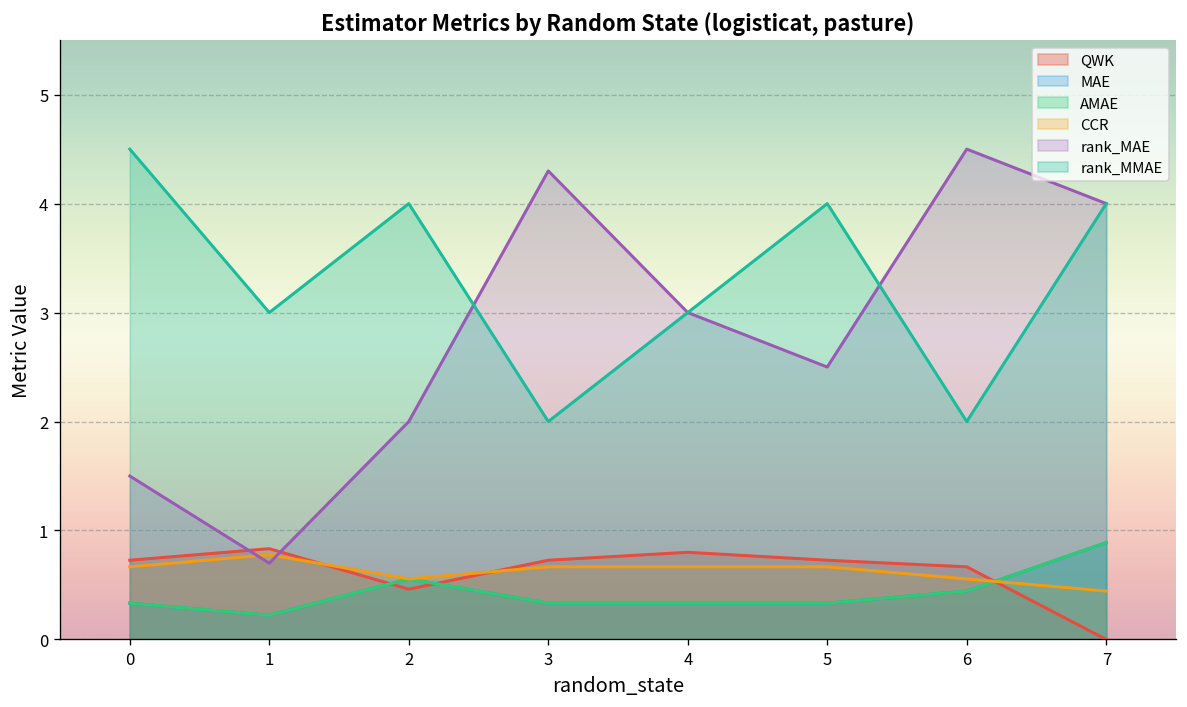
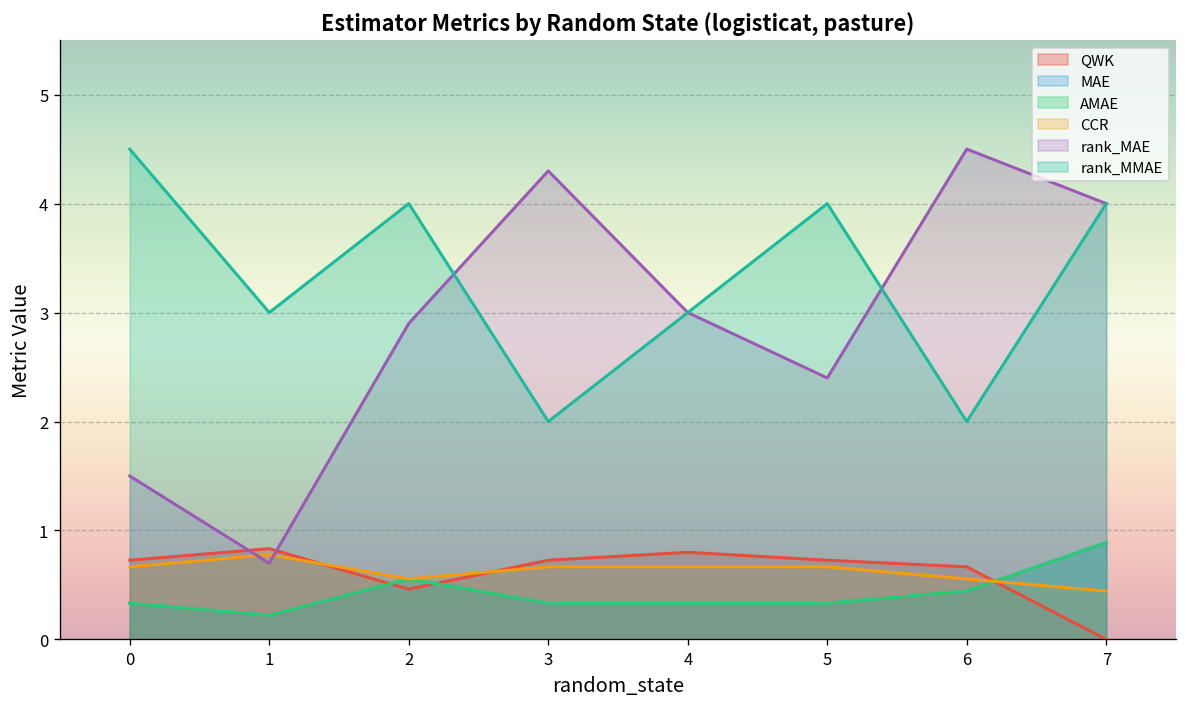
rank_MAE, 2: 2.0 -> 2.9
rank_MAE, 5: 2.5 -> 2.4
